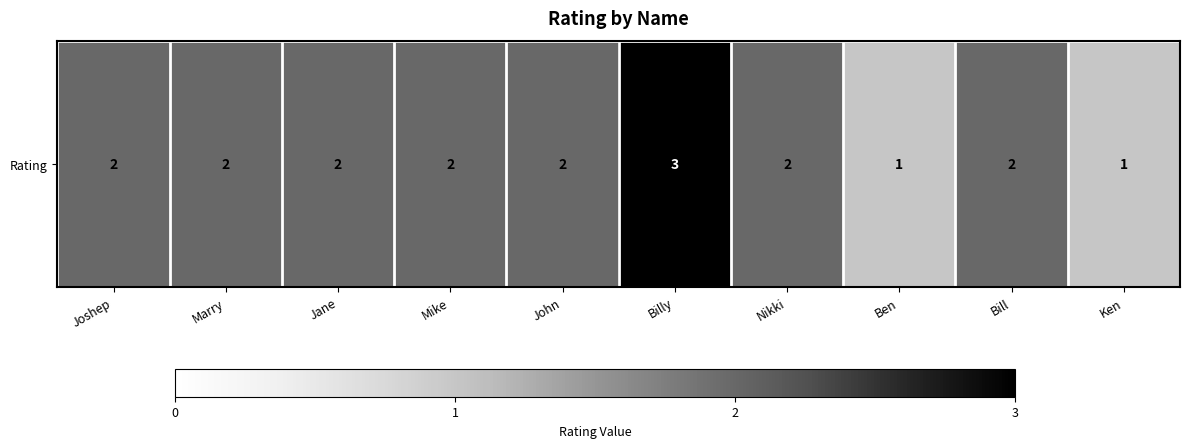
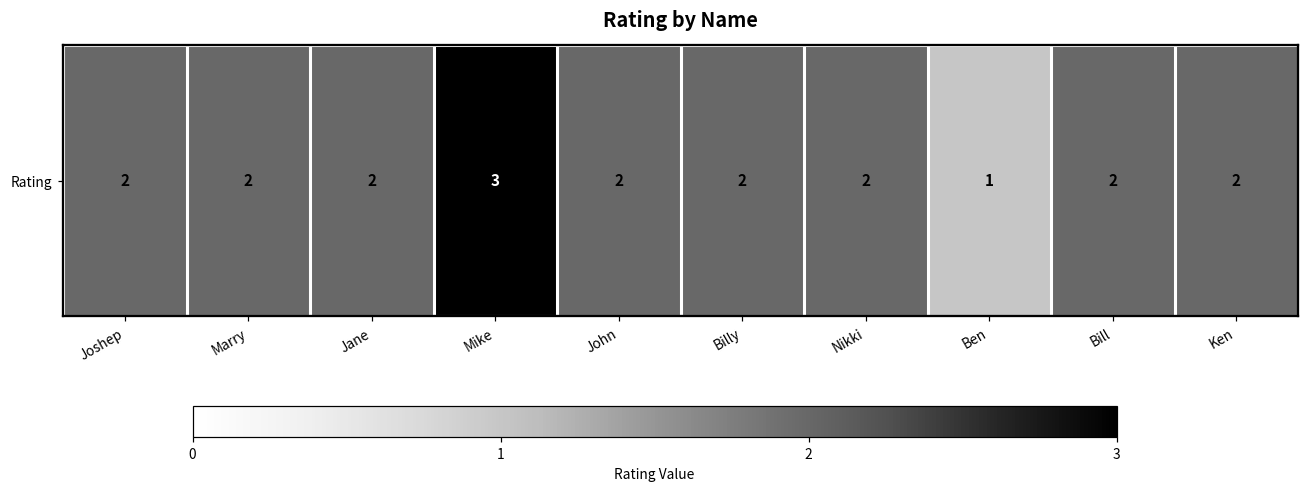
Rating, Mike: 2 -> 3
Rating, Billy: 3 -> 2
Rating, Ken: 1 -> 2
